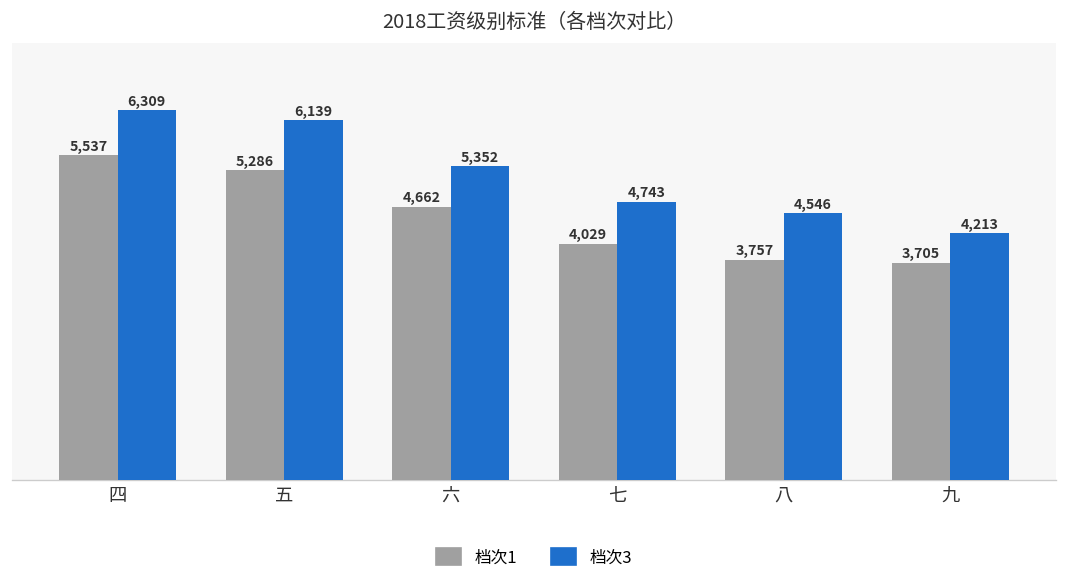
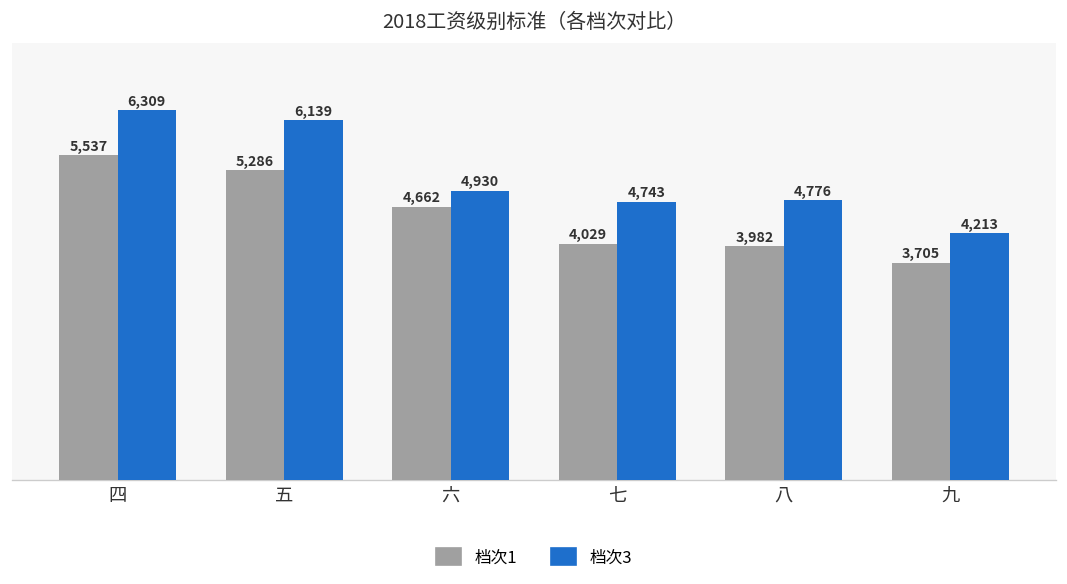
档次3, 六: 5,352 -> 4,930
档次1, 八: 3,757 -> 3,982
档次3, 八: 4,546 -> 4,776
